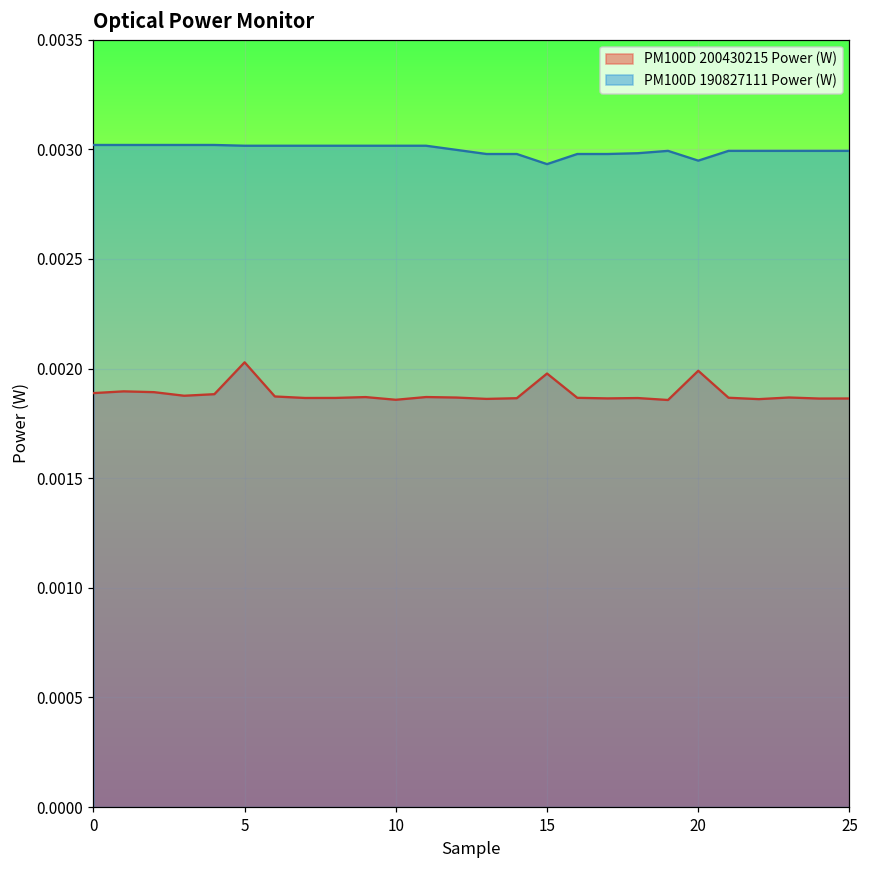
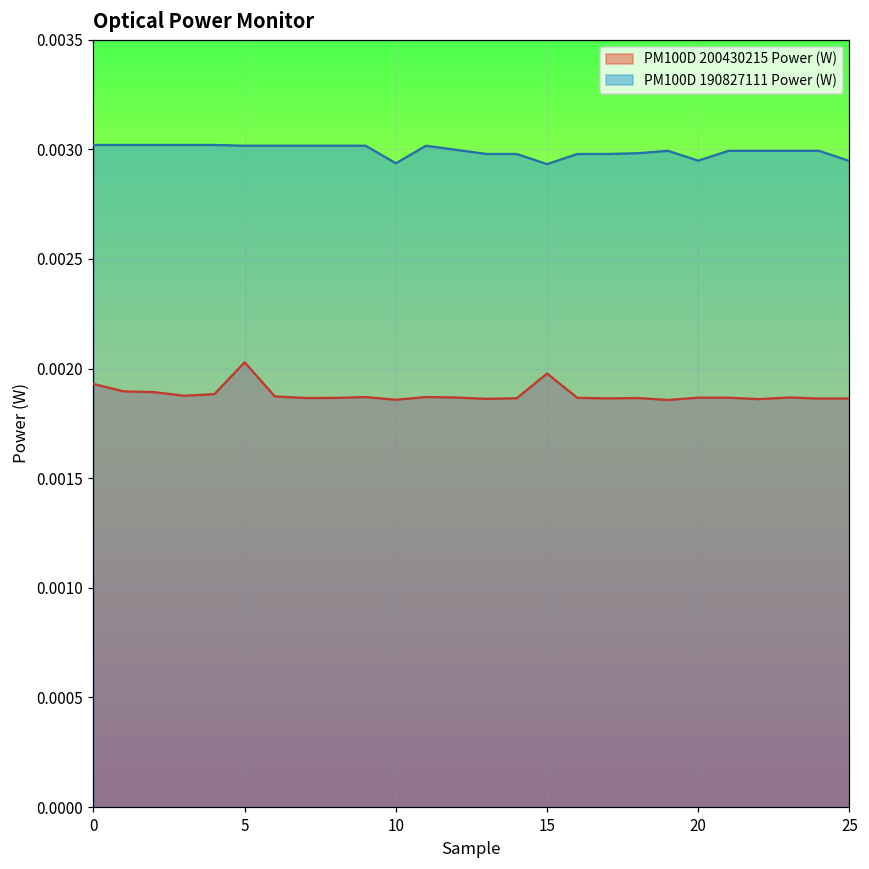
PM100D 200430215 Power (W), 0: 0.00189 -> 0.00193
PM100D 190827111 Power (W), 10: 0.00302 -> 0.00294
PM100D 200430215 Power (W), 20: 0.00199 -> 0.00187
PM100D 190827111 Power (W), 25: 0.00299 -> 0.00295
